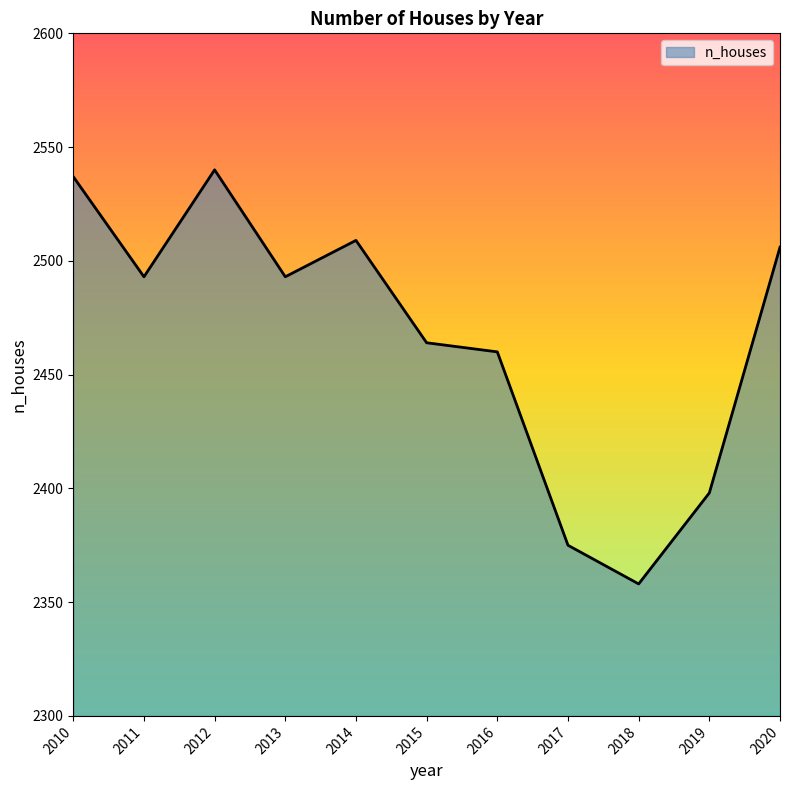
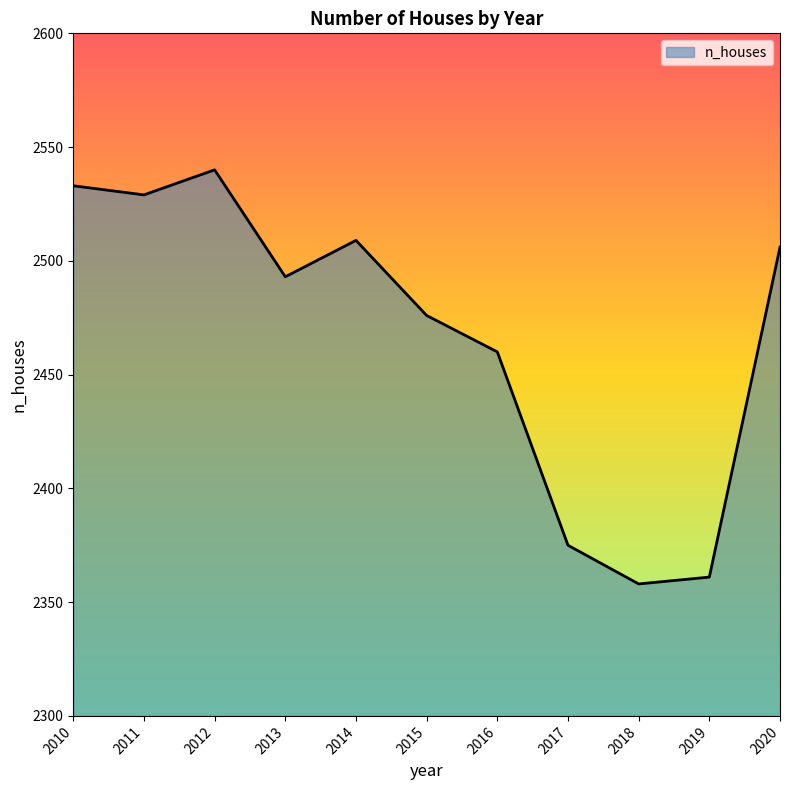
2010: 2537 -> 2533
2011: 2493 -> 2529
2015: 2464 -> 2476
2019: 2398 -> 2361
